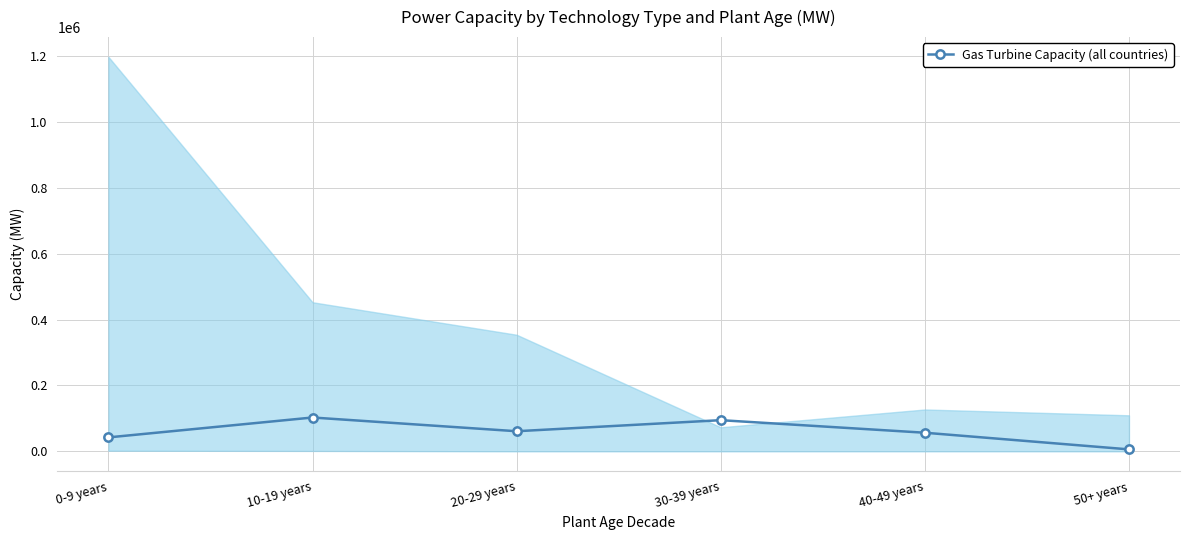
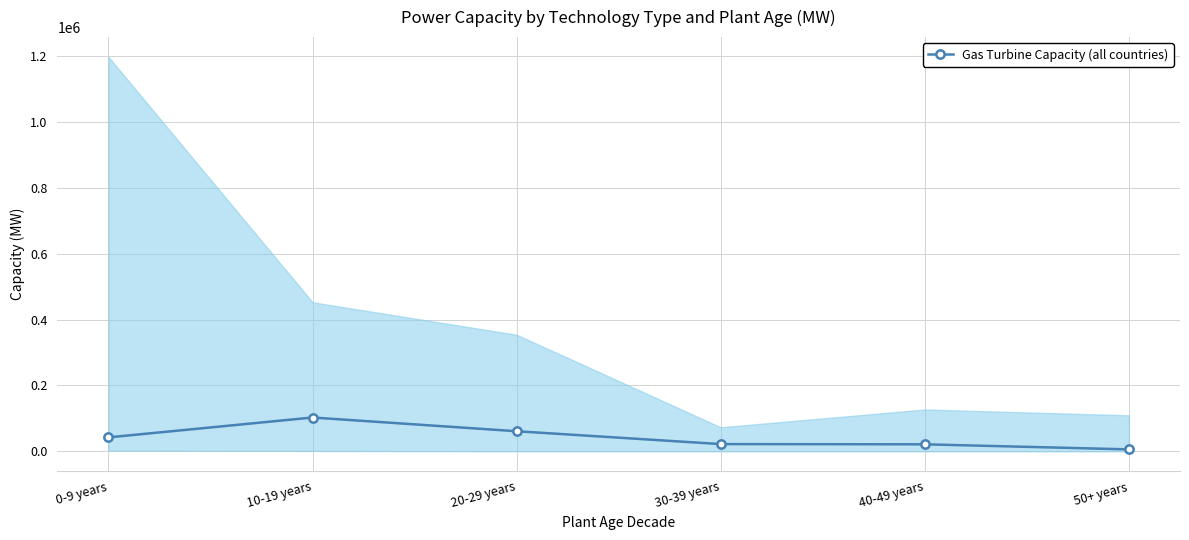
Gas Turbine Capacity (all countries), 30-39 years: 90000 -> 20000
Gas Turbine Capacity (all countries), 40-49 years: 60000 -> 20000
